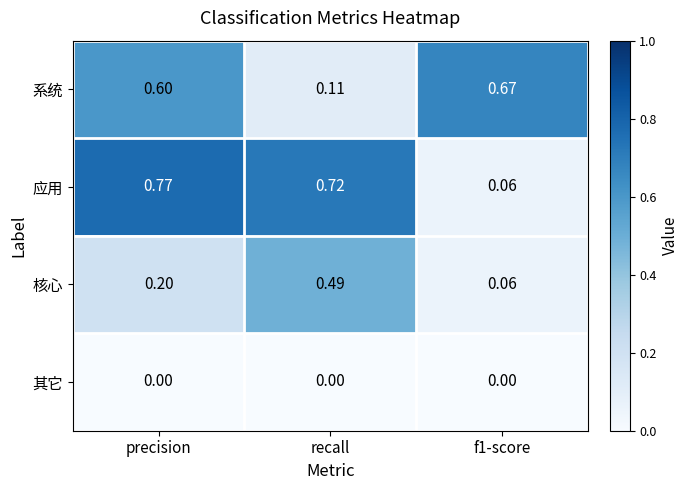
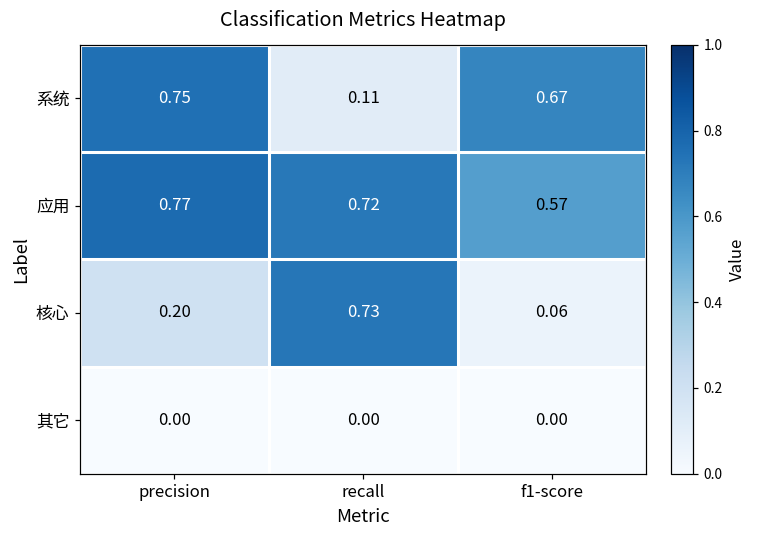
系统, precision: 0.60 -> 0.75
应用, f1-score: 0.06 -> 0.57
核心, recall: 0.49 -> 0.73
